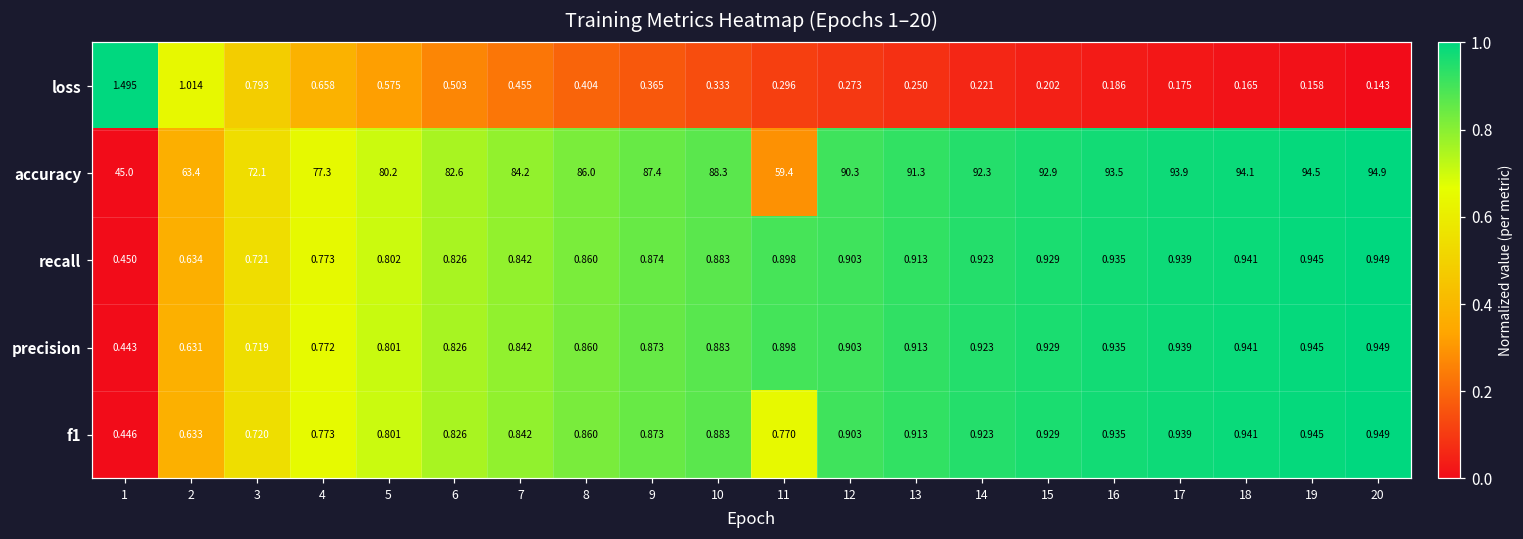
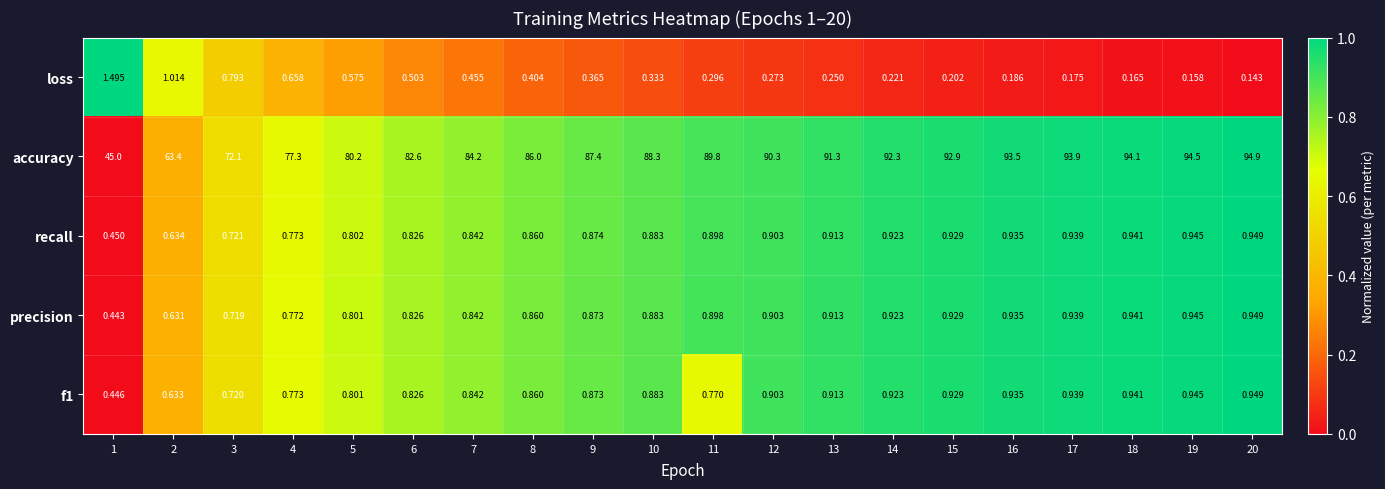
accuracy, 11: 59.4 -> 89.8
